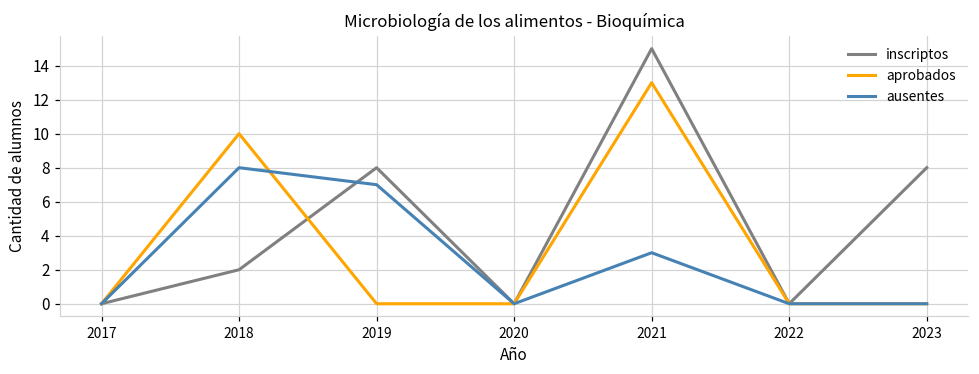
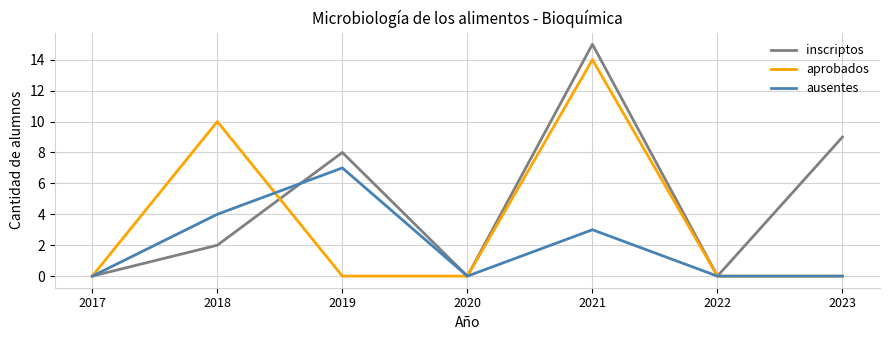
ausentes, 2018: 8 -> 4
aprobados, 2021: 13 -> 14
inscriptos, 2023: 8 -> 9
